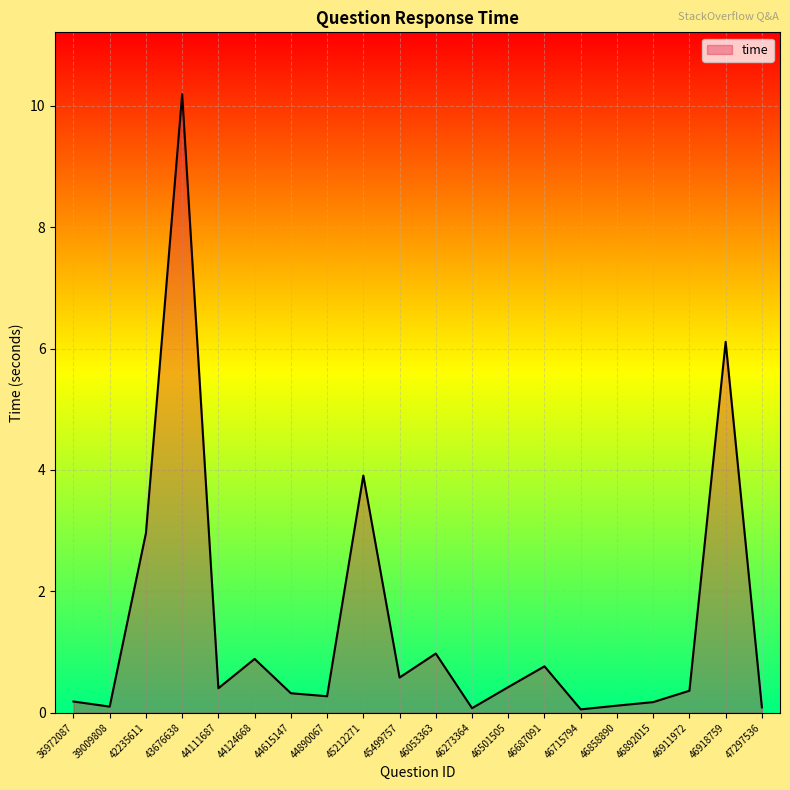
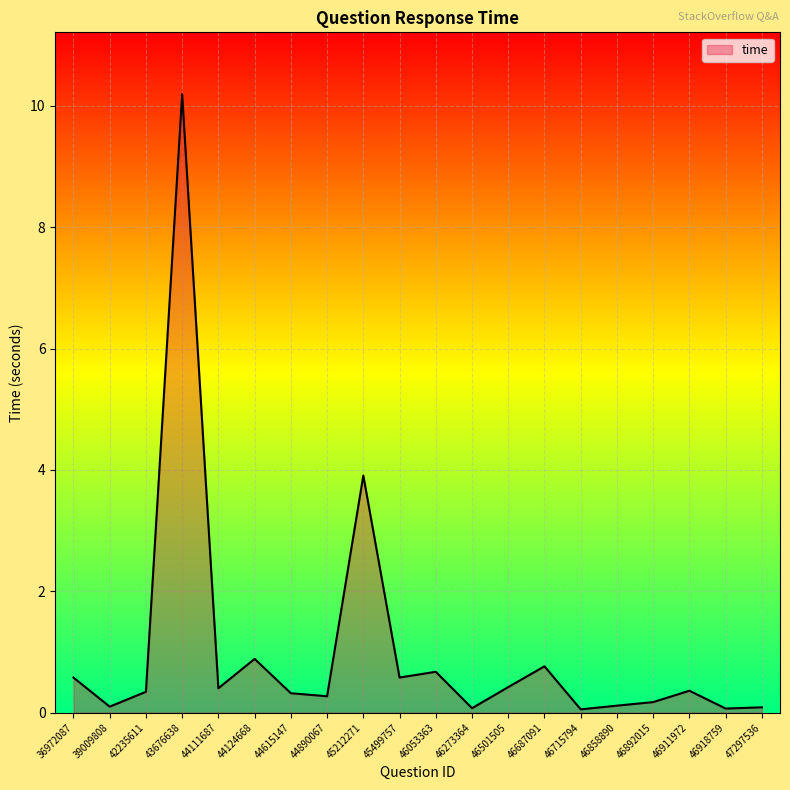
36972087: 0.2 -> 0.6
42235611: 3.0 -> 0.3
46053363: 1.0 -> 0.7
46918759: 6.1 -> 0.1
